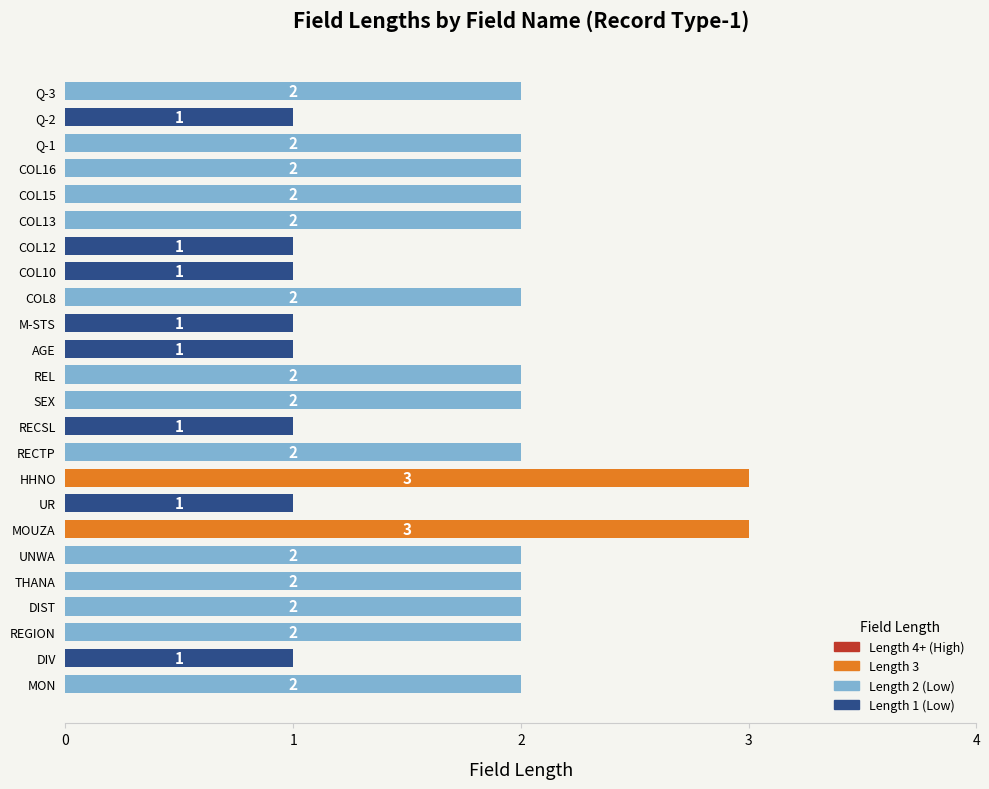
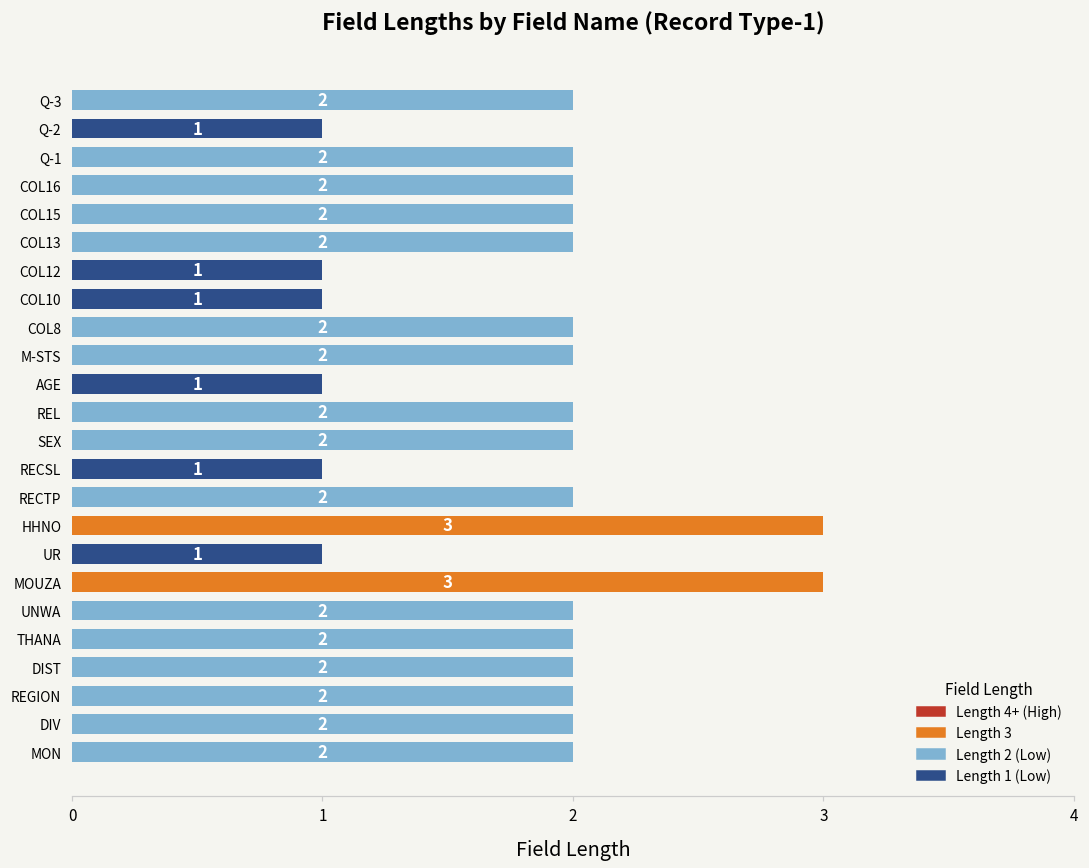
M-STS: 1 -> 2
DIV: 1 -> 2
